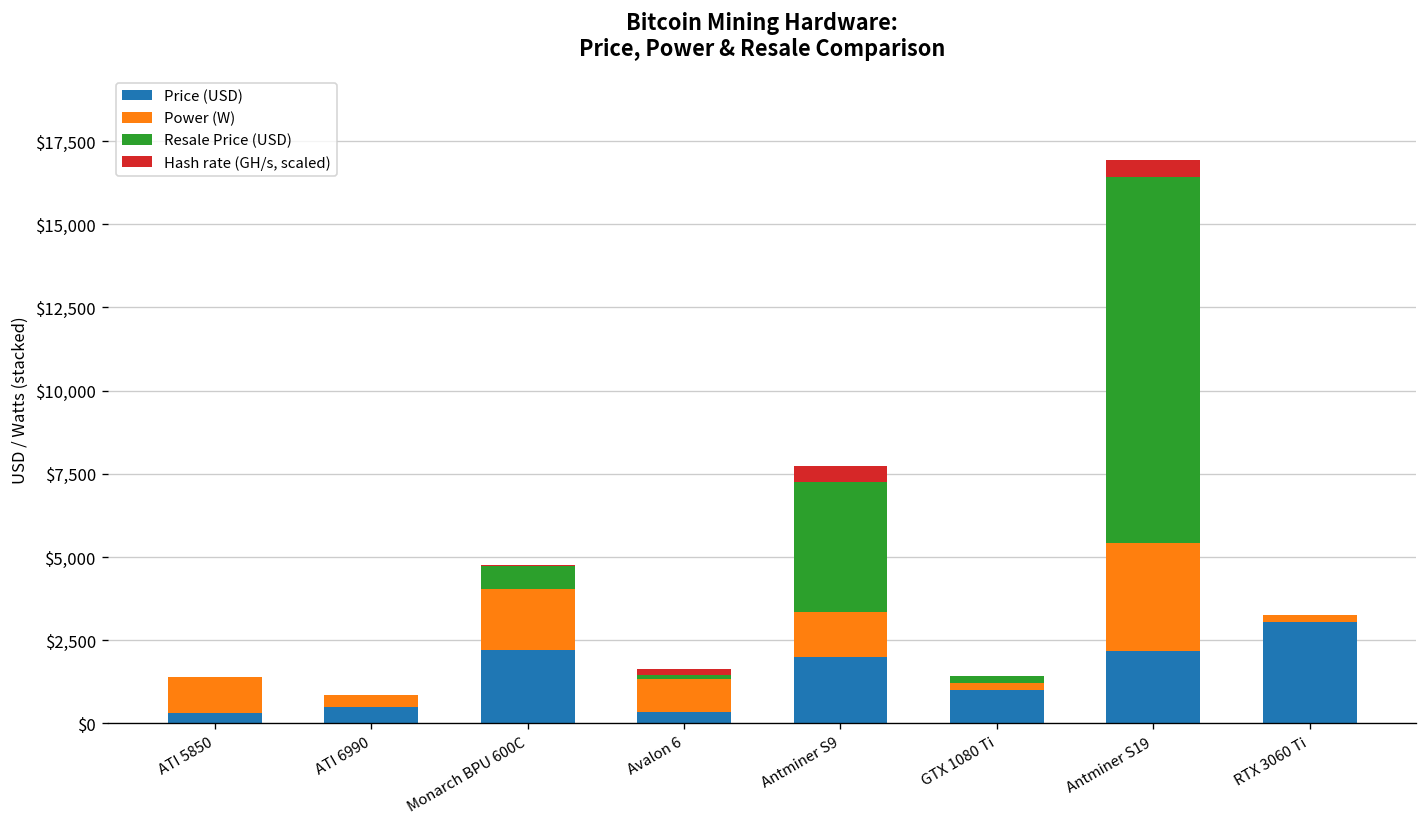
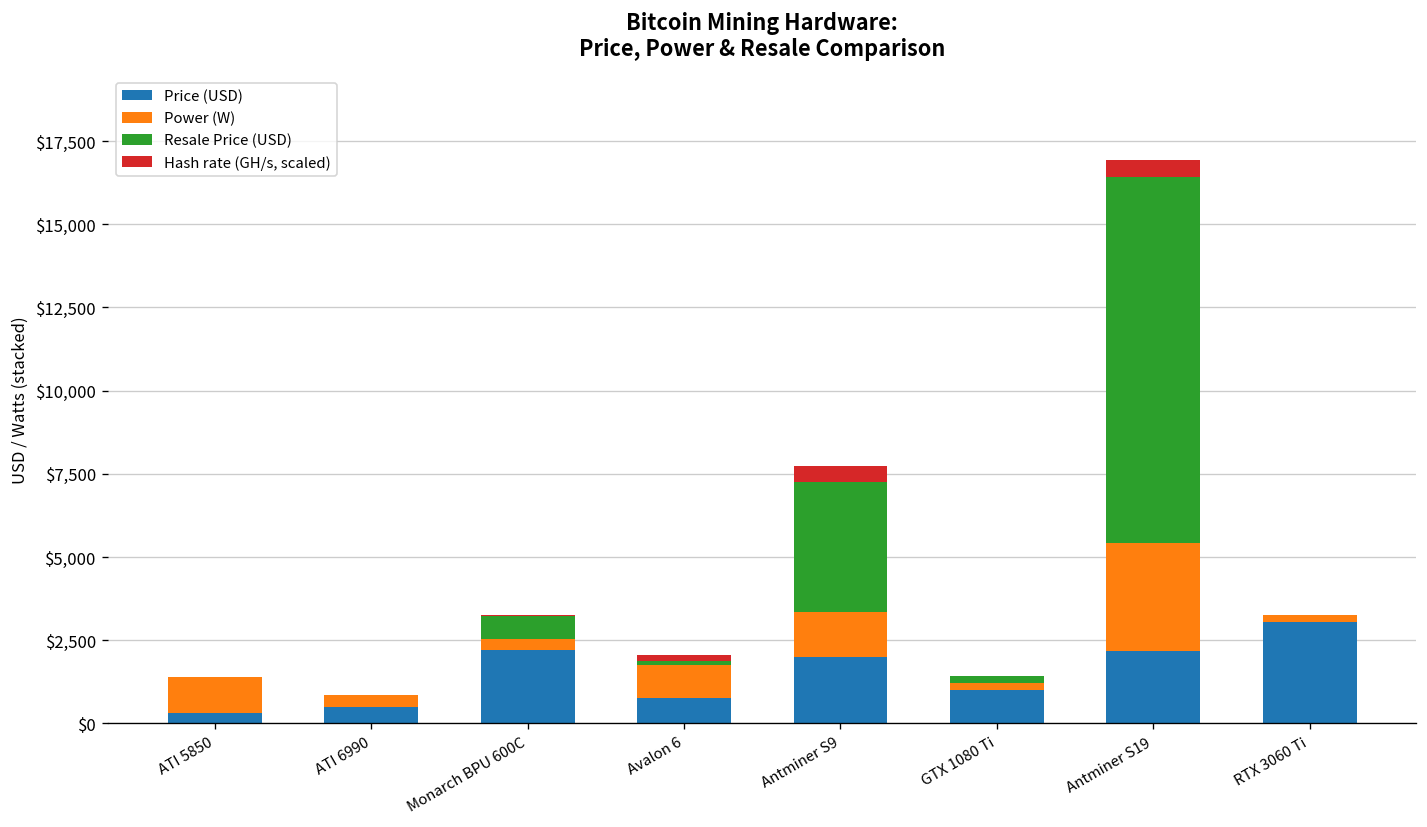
Power (W), Monarch BPU 600C: $1,900 -> $400
Price (USD), Avalon 6: $300 -> $800
